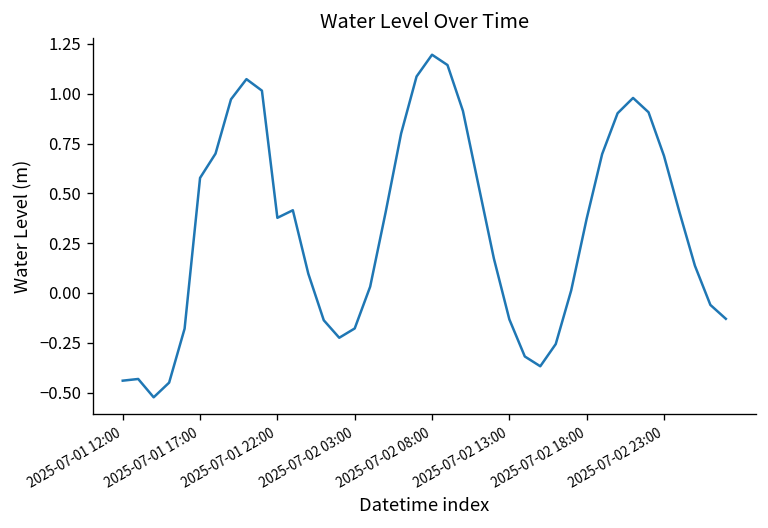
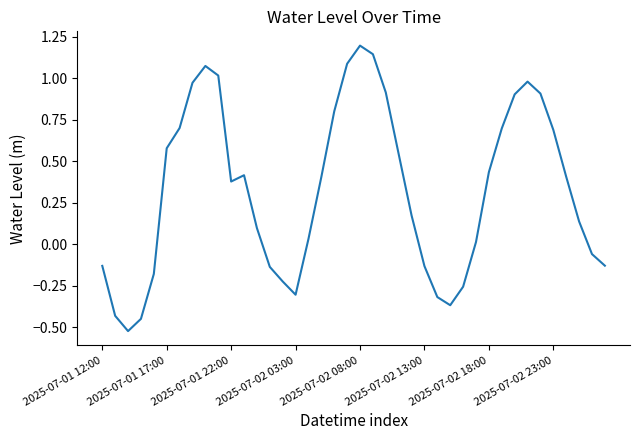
2025-07-01 12:00: -0.44 -> -0.13
2025-07-02 03:00: -0.18 -> -0.30
2025-07-02 18:00: 0.37 -> 0.43
